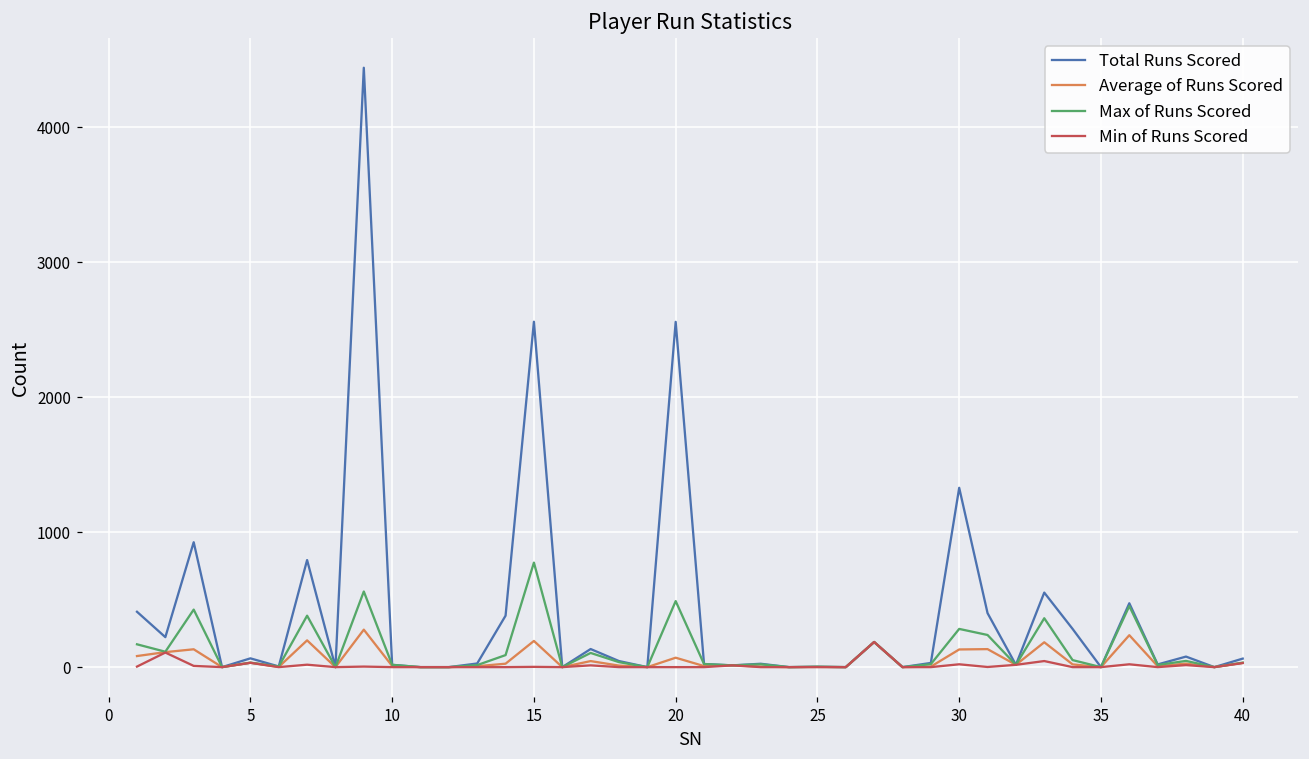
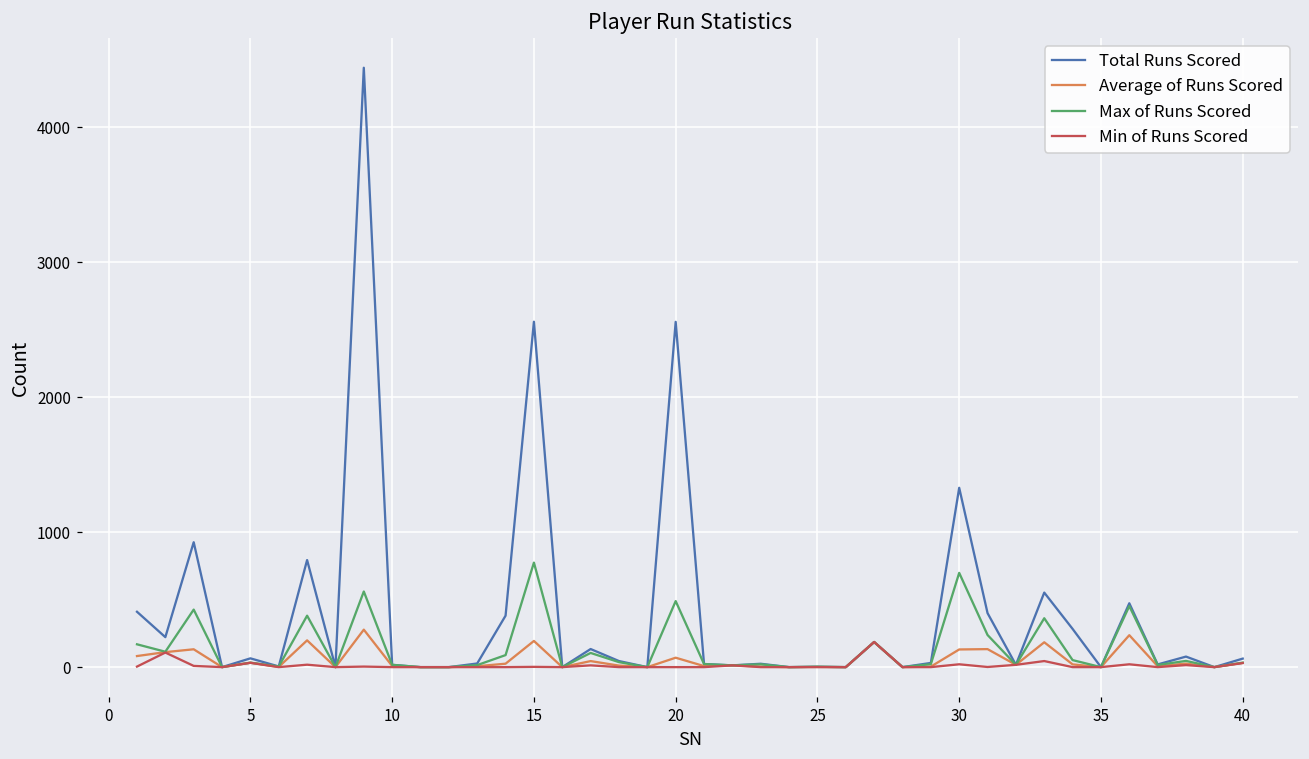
Max of Runs Scored, 30: 280 -> 700
